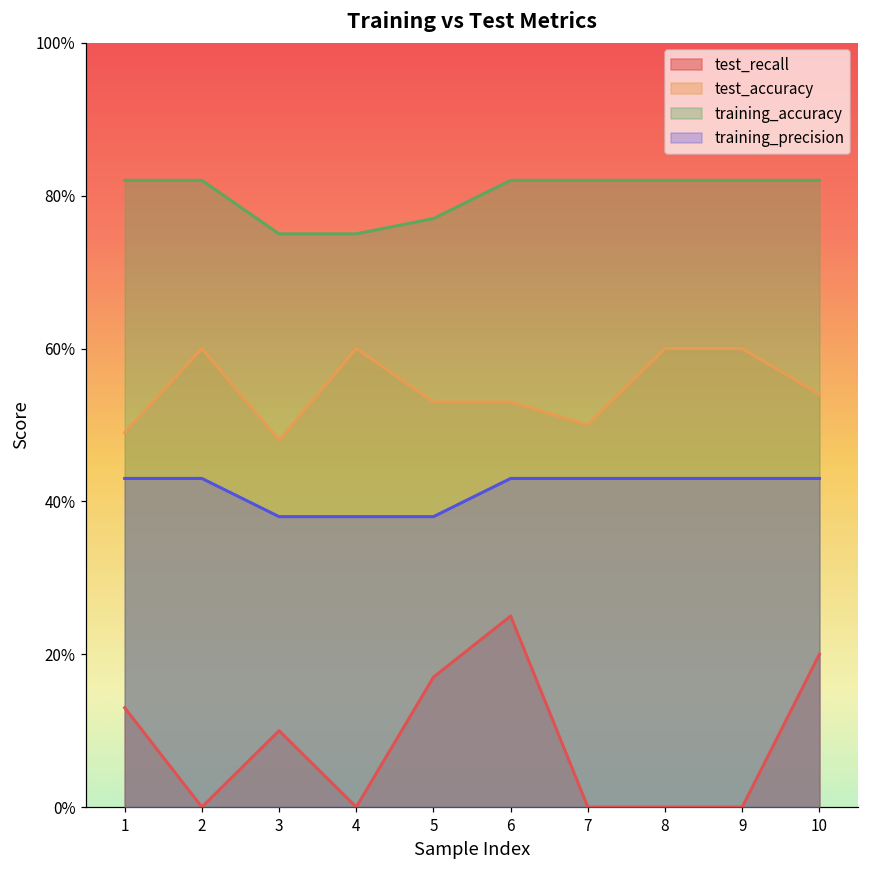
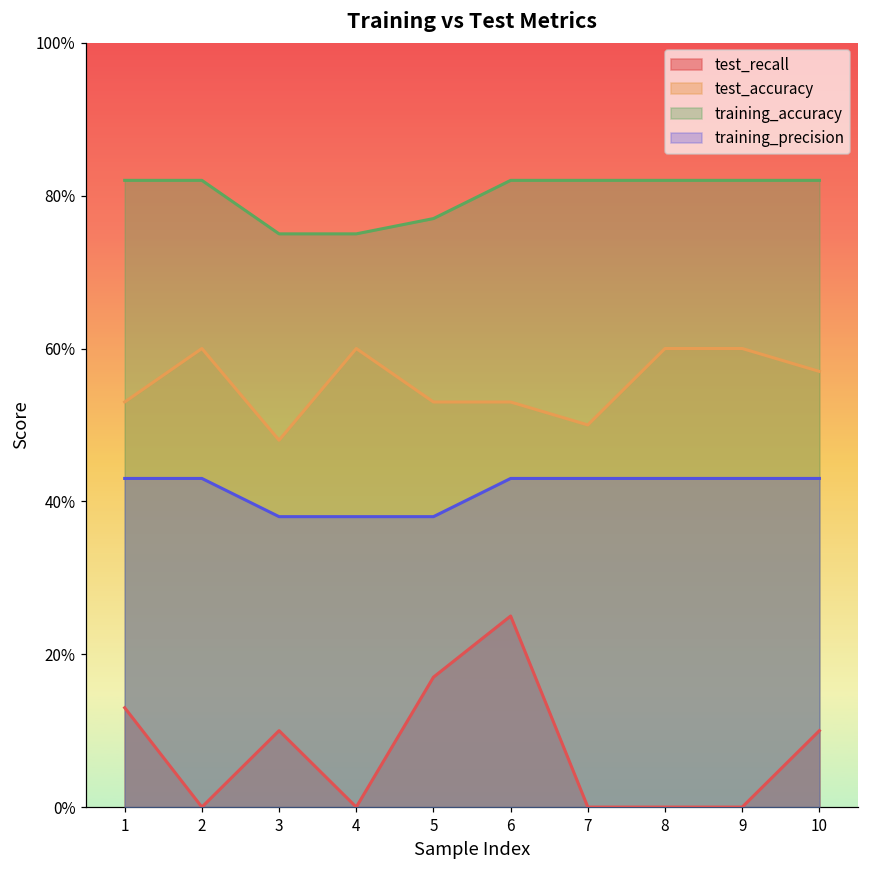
test_accuracy, 1: 49% -> 53%
test_recall, 10: 20% -> 10%
test_accuracy, 10: 54% -> 57%
